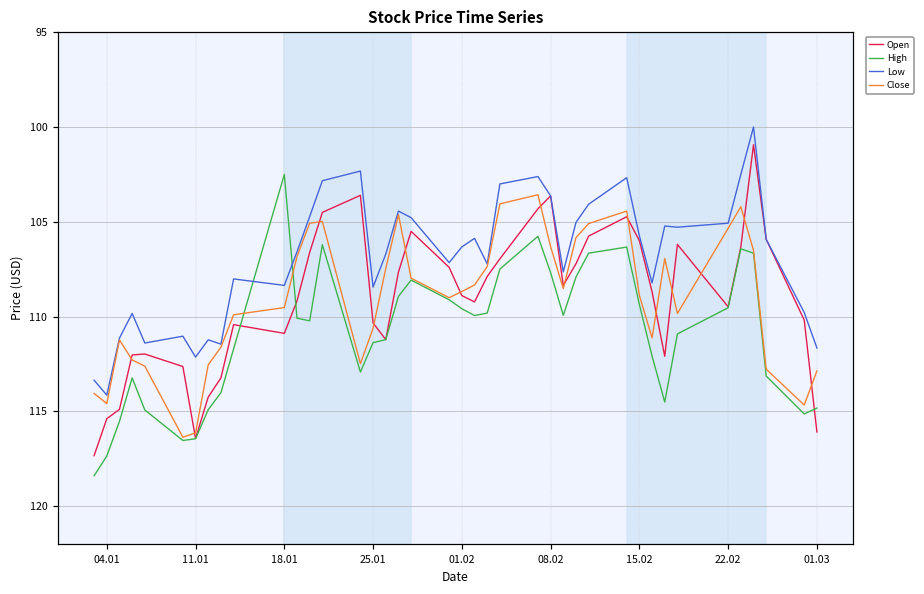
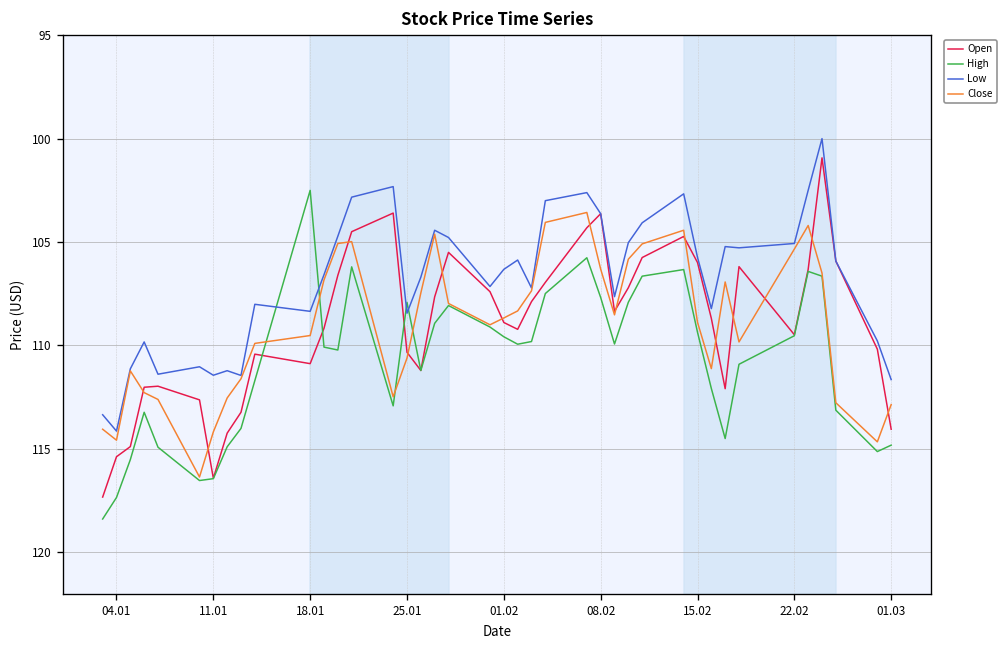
Low, 11.01: 112.1 -> 111.4
Close, 11.01: 116.1 -> 114.2
High, 25.01: 111.4 -> 107.9
Open, 01.03: 116.1 -> 114.1
